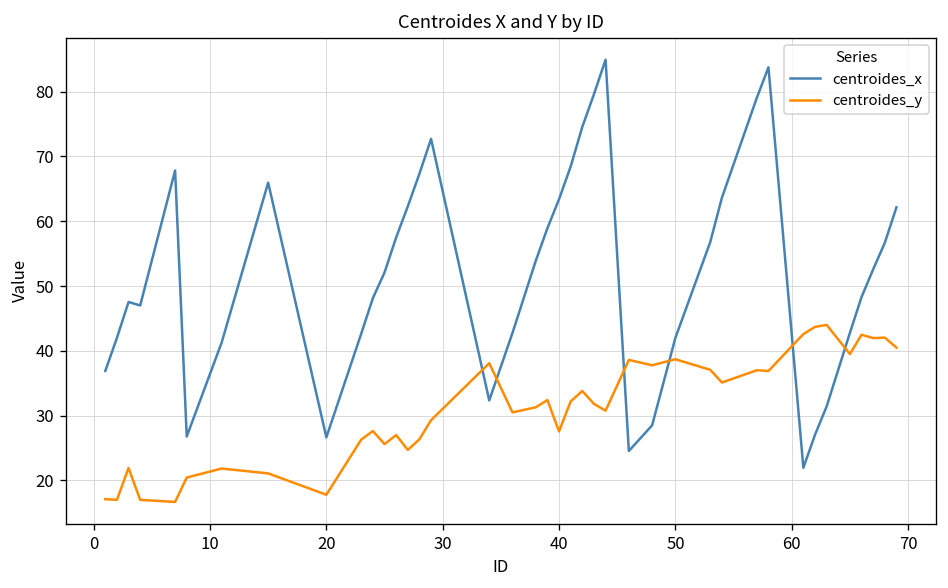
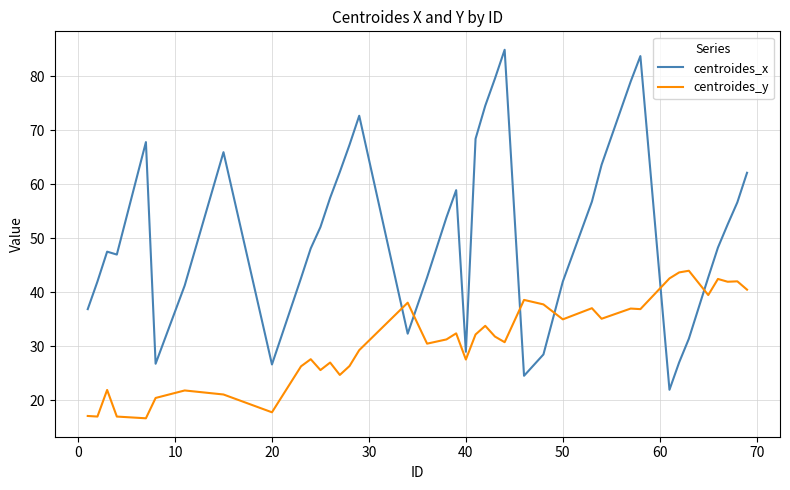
centroides_x, 40: 63 -> 29
centroides_y, 50: 39 -> 35
